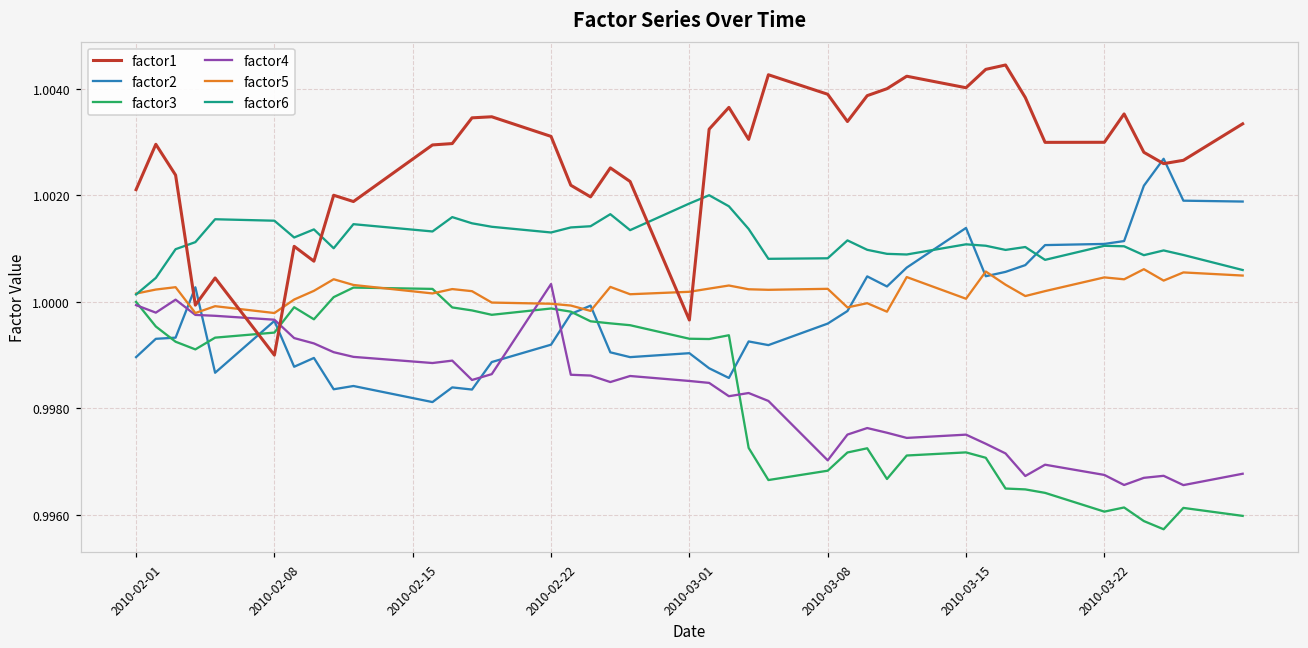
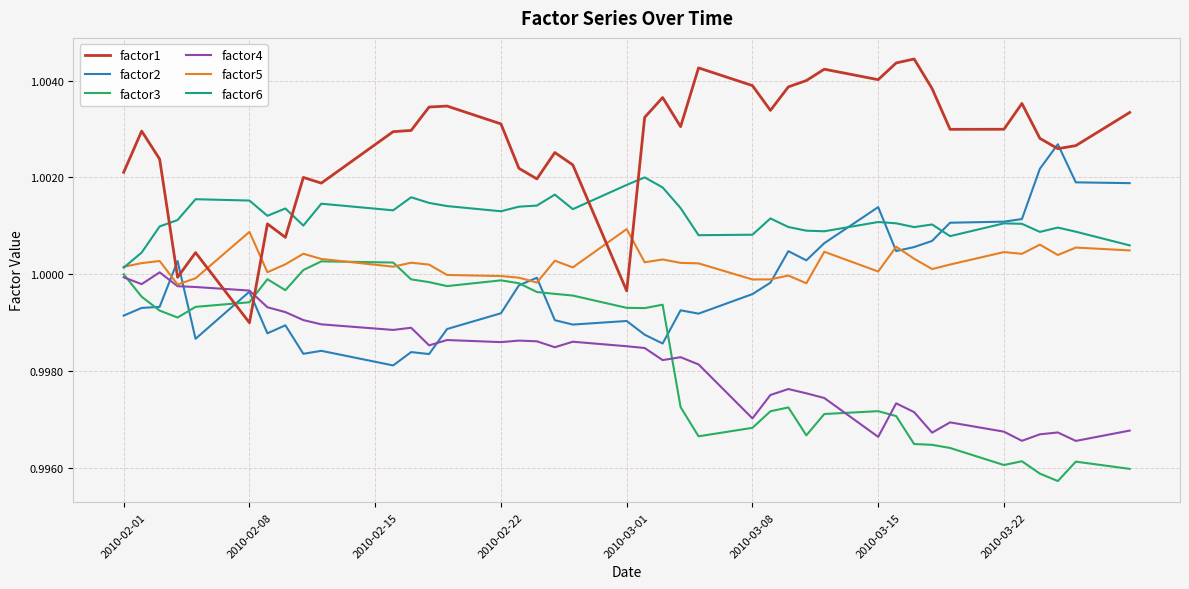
factor2, 2010-02-01: 0.9990 -> 0.9991
factor5, 2010-02-08: 0.9998 -> 1.0009
factor4, 2010-02-22: 1.0003 -> 0.9986
factor5, 2010-03-01: 1.0002 -> 1.0009
factor5, 2010-03-08: 1.0002 -> 0.9999
factor4, 2010-03-15: 0.9975 -> 0.9966
